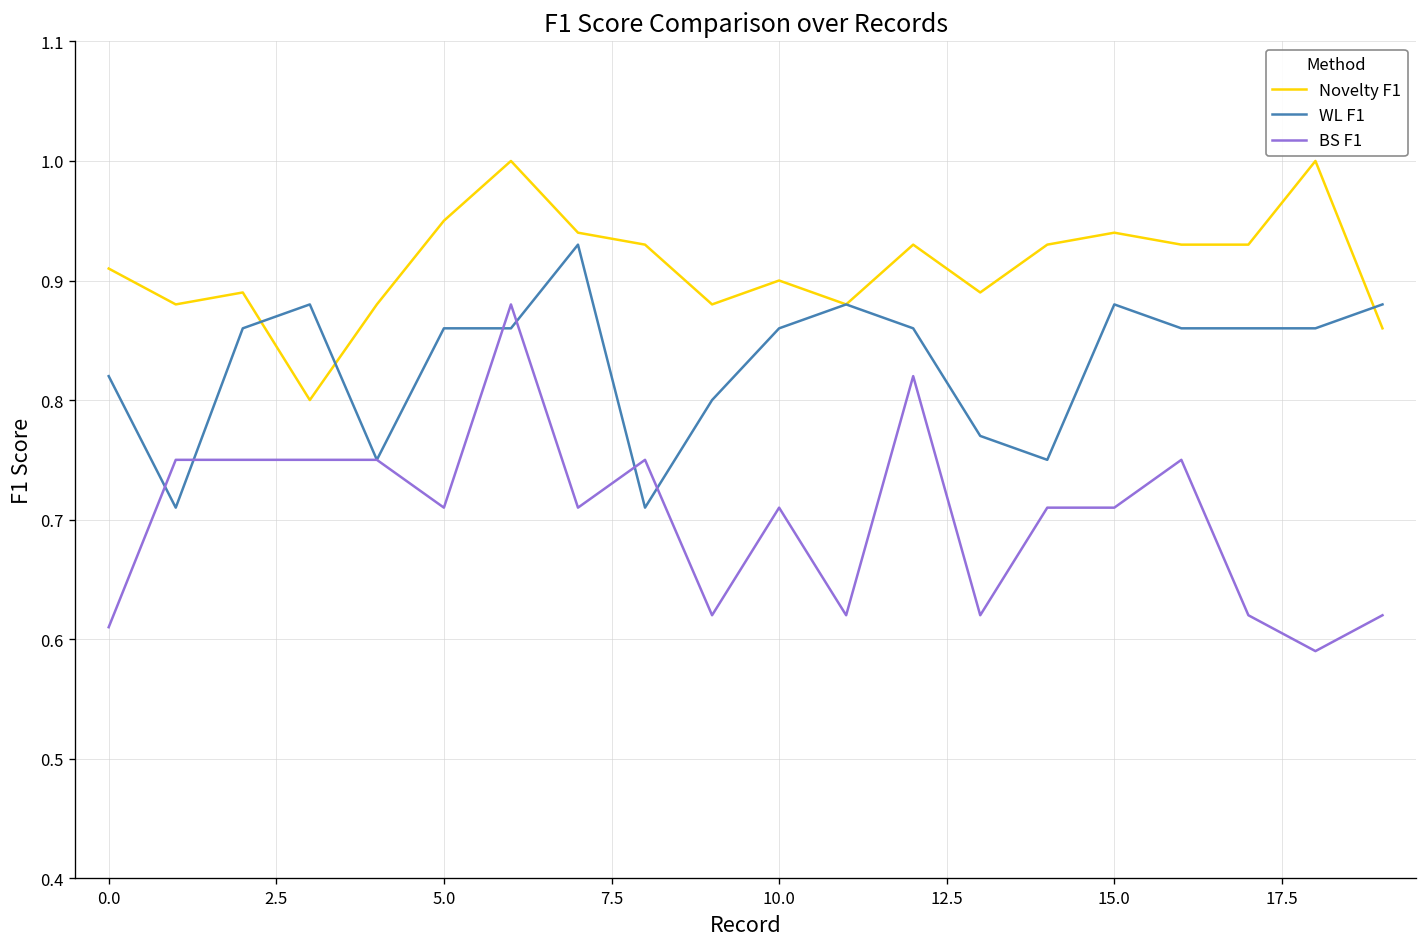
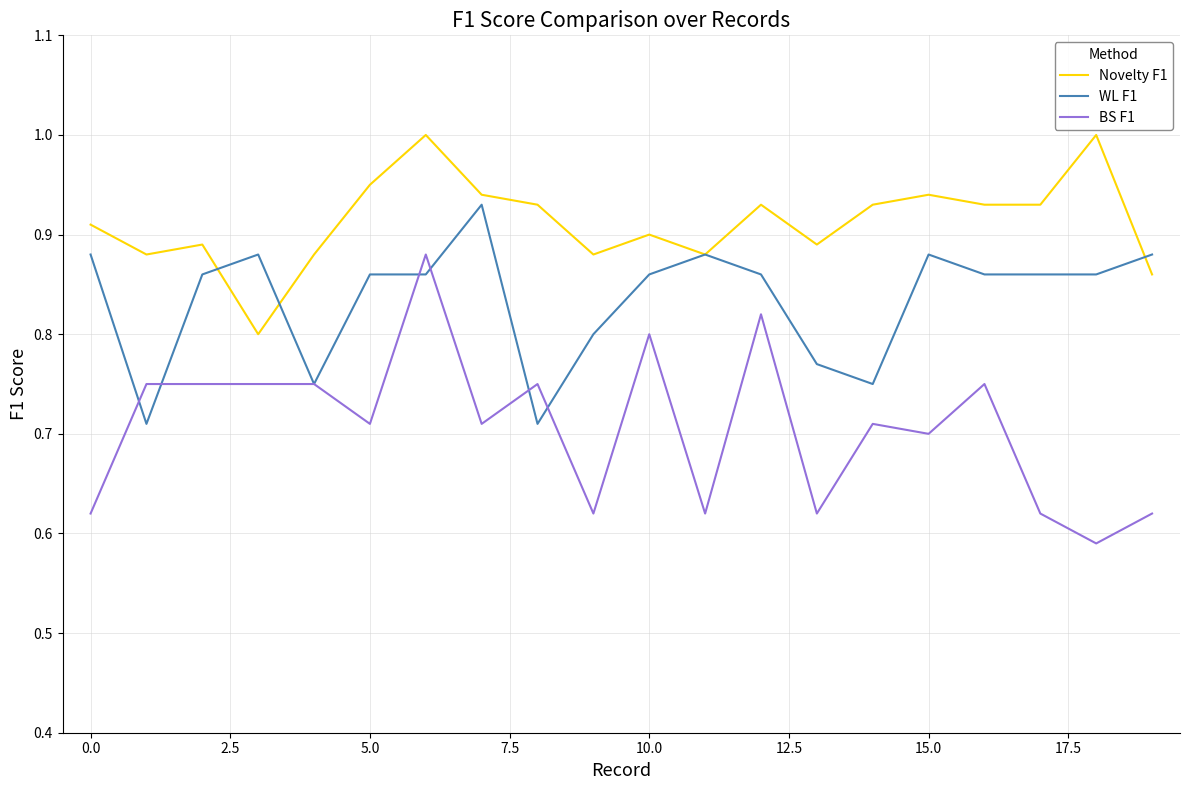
WL F1, 0.0: 0.82 -> 0.88
BS F1, 0.0: 0.61 -> 0.62
BS F1, 10.0: 0.71 -> 0.80
BS F1, 15.0: 0.71 -> 0.70
